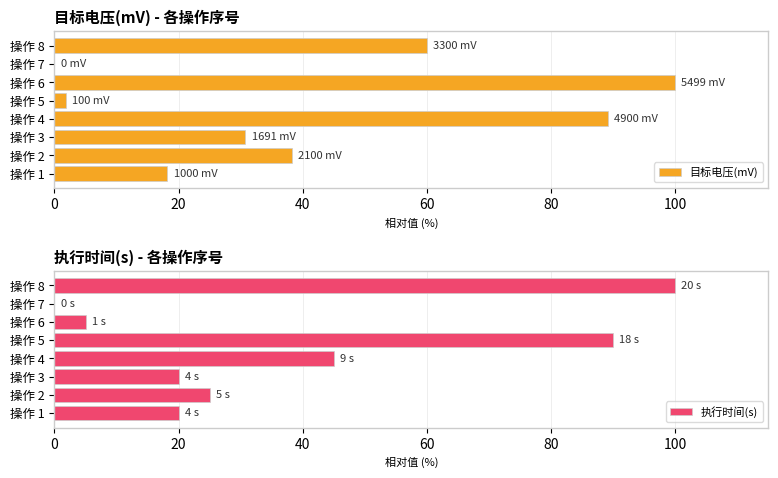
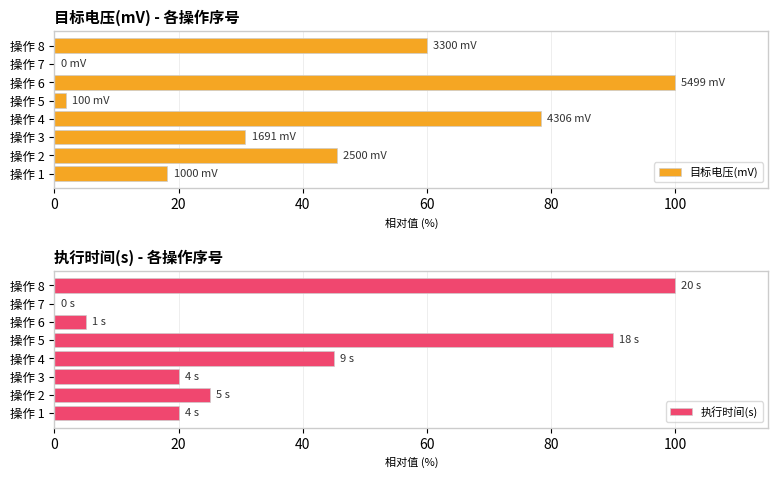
目标电压(mV) - 各操作序号, 操作 4: 4900 -> 4306
目标电压(mV) - 各操作序号, 操作 2: 2100 -> 2500
